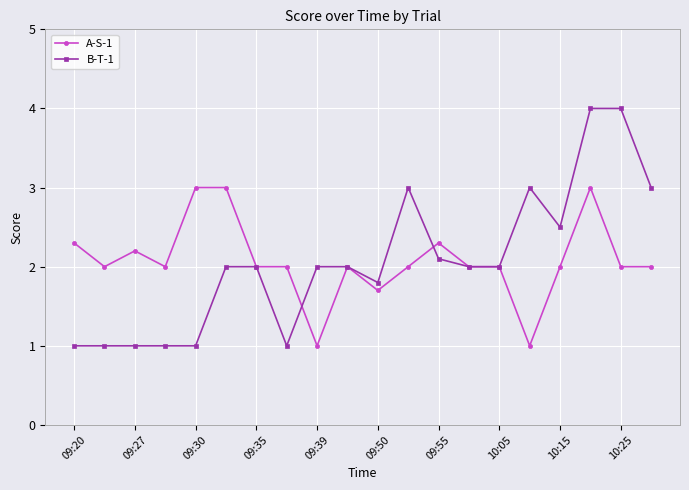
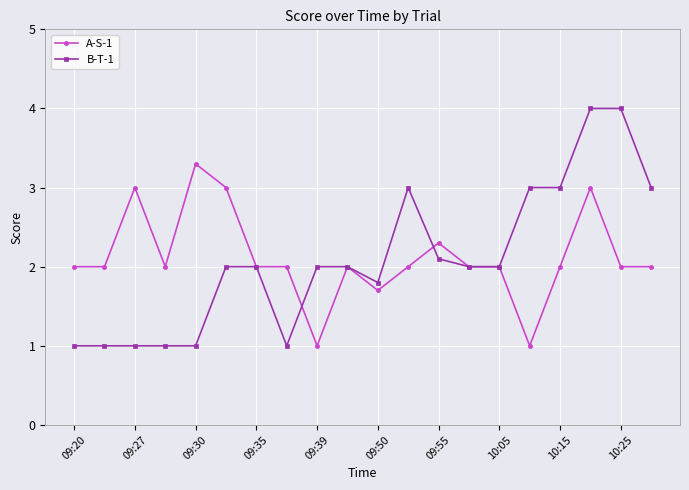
A-S-1, 09:20: 2.3 -> 2.0
A-S-1, 09:27: 2.2 -> 3.0
A-S-1, 09:30: 3.0 -> 3.3
B-T-1, 10:15: 2.5 -> 3.0
